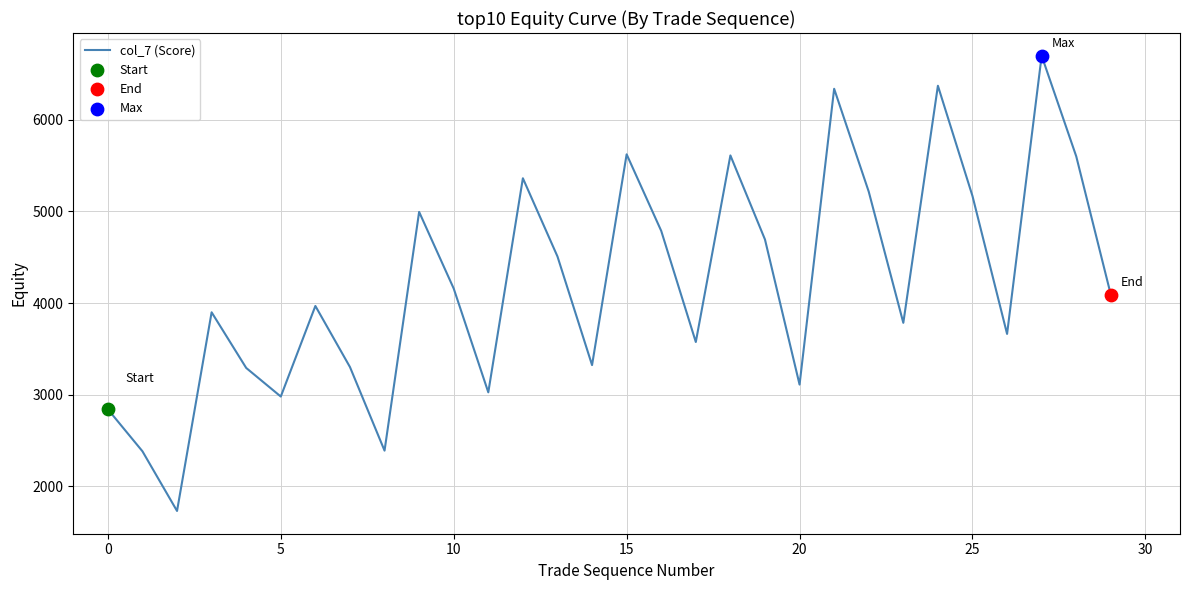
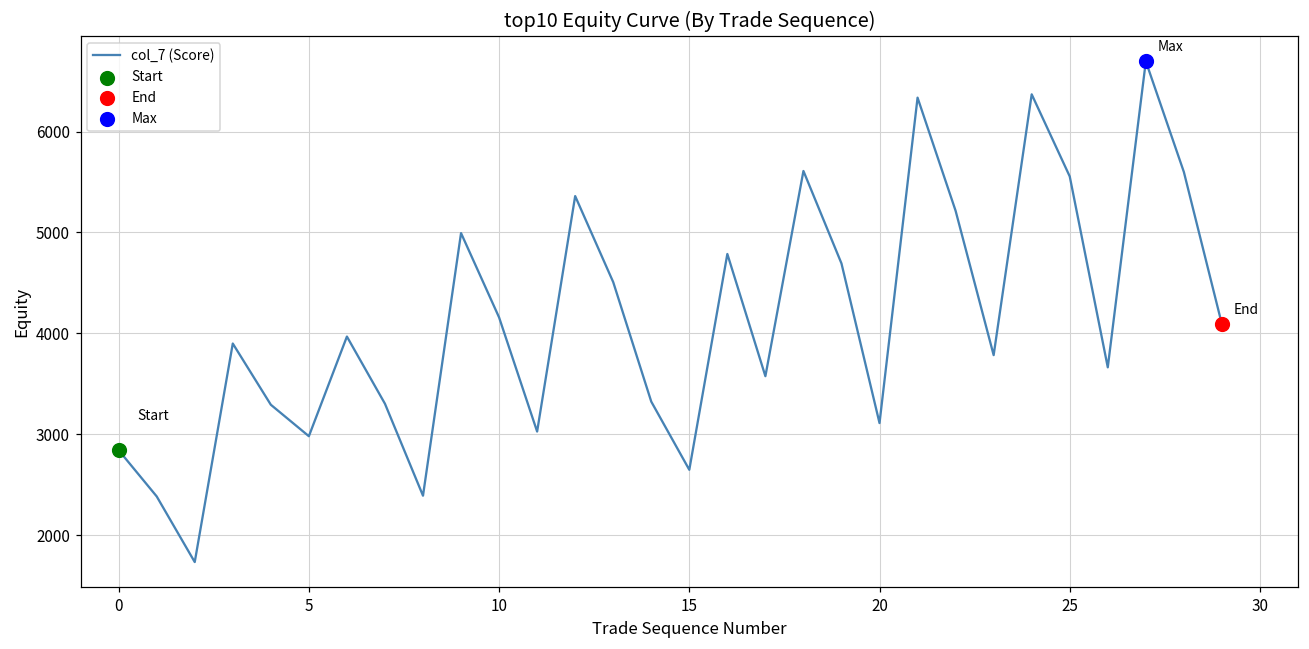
col_7 (Score), 15: 5600 -> 2600
col_7 (Score), 25: 5200 -> 5600
